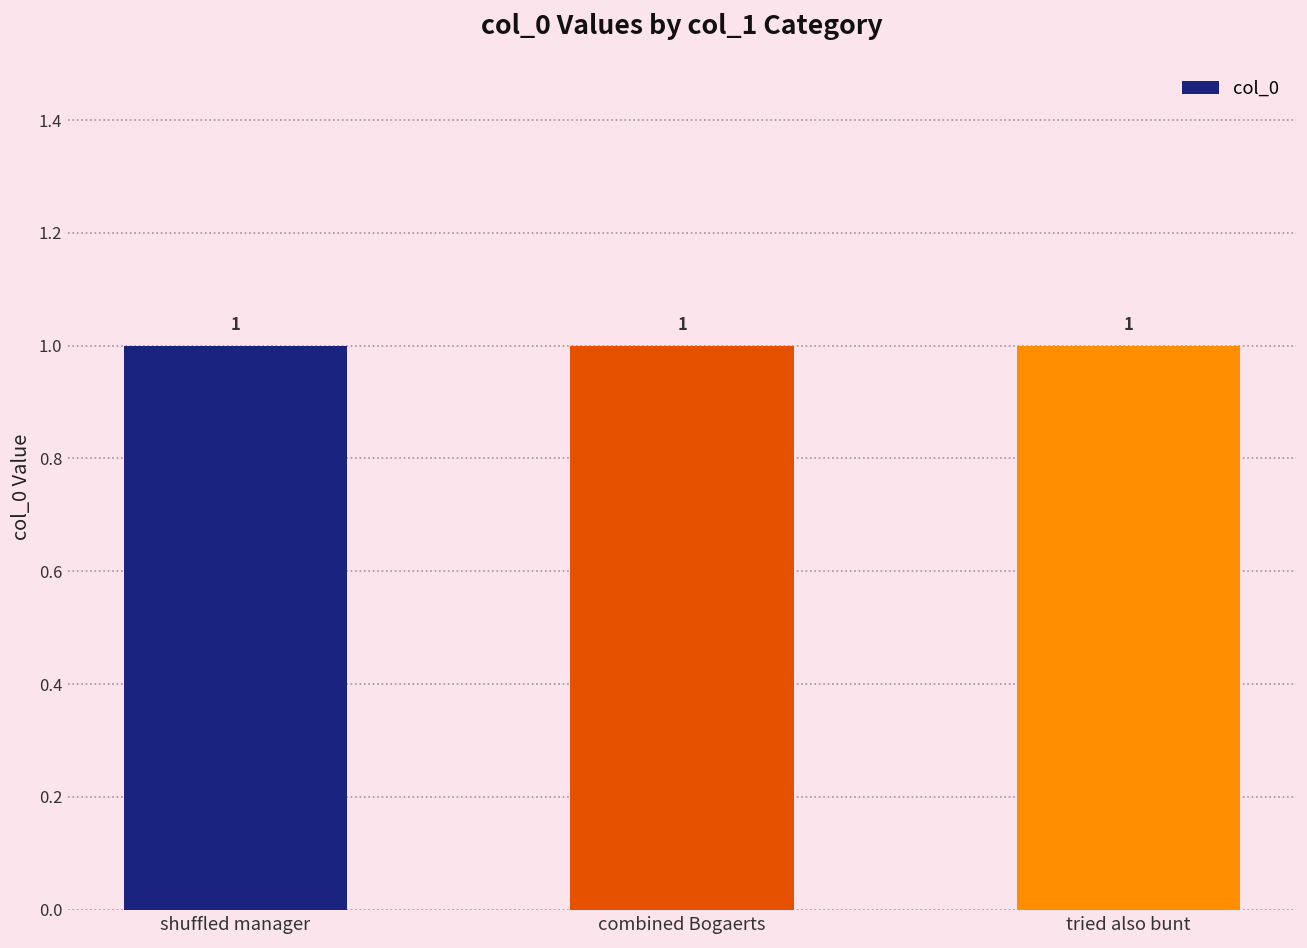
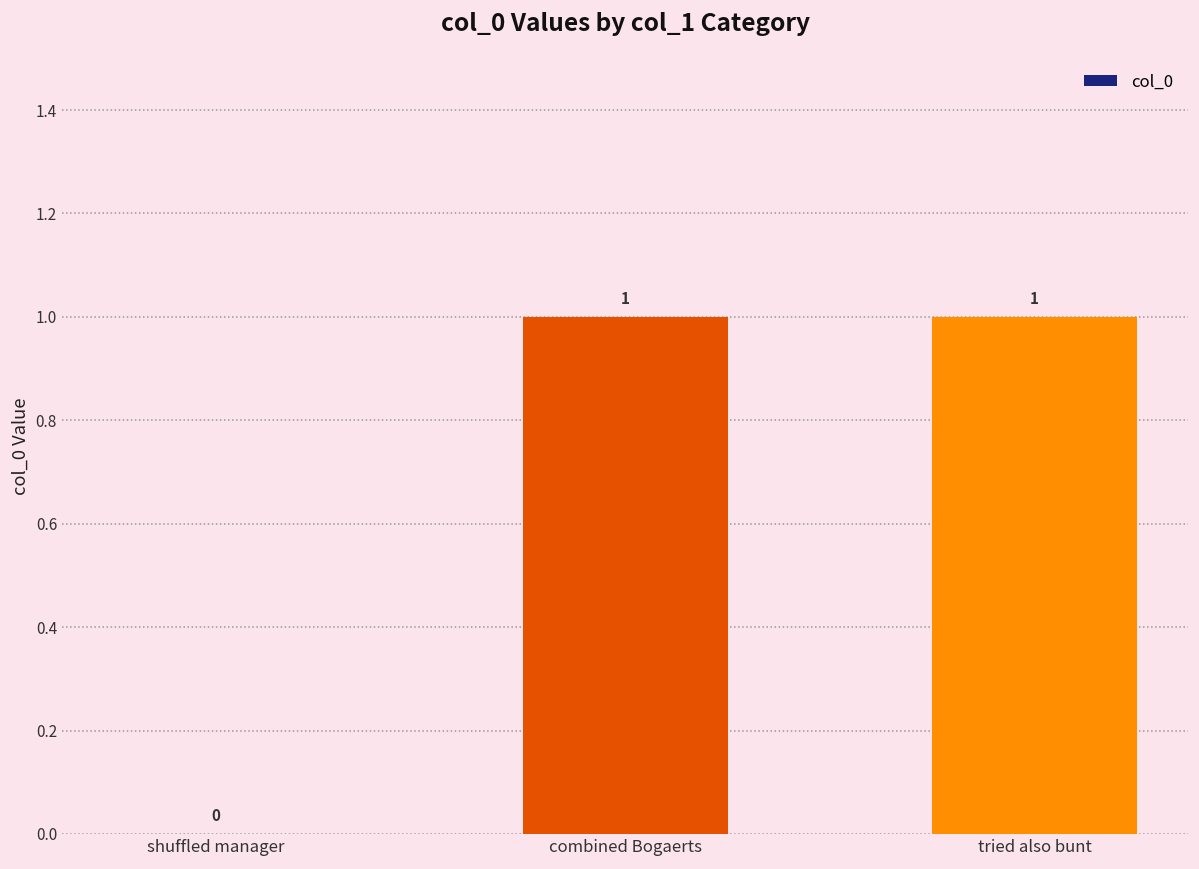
shuffled manager: 1 -> 0
